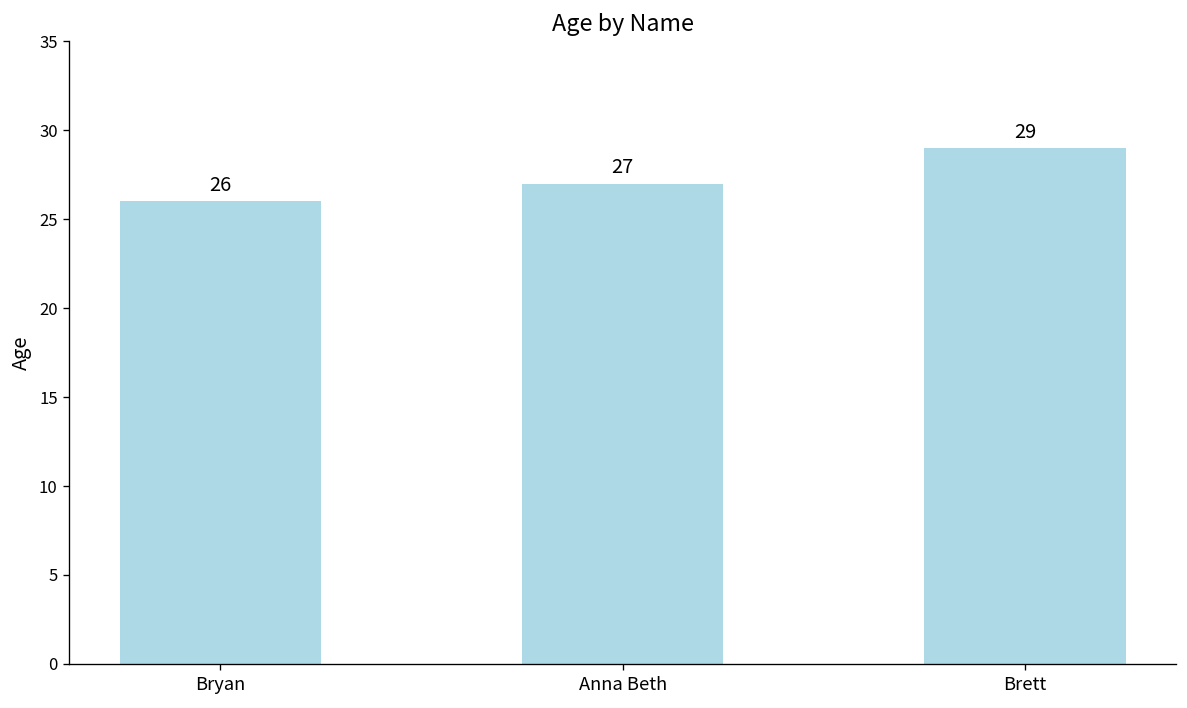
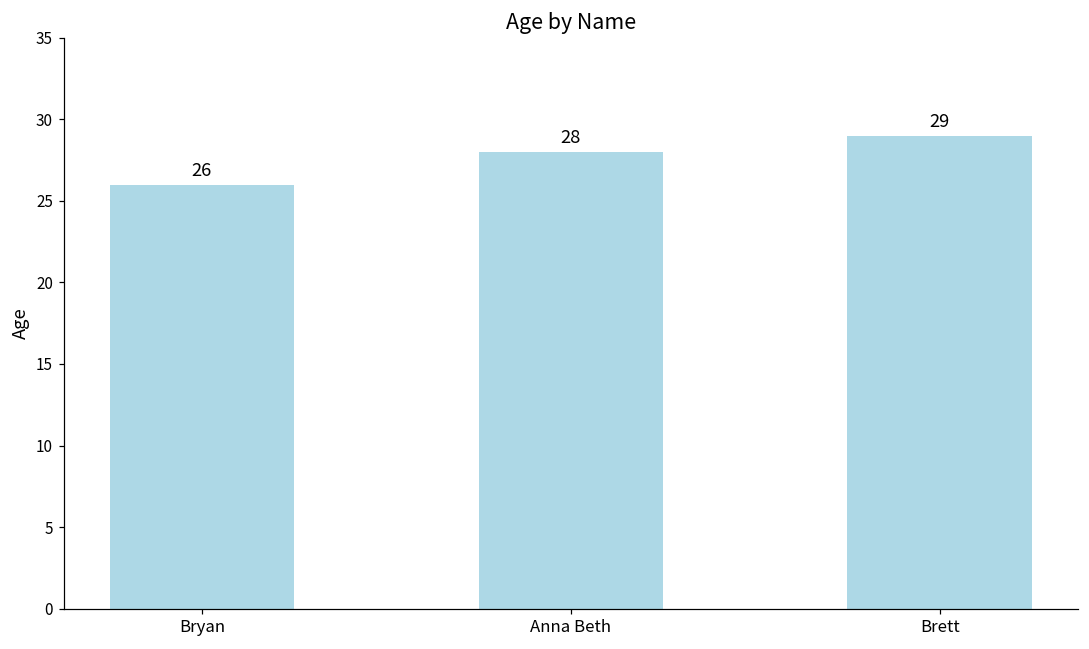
Anna Beth: 27 -> 28
